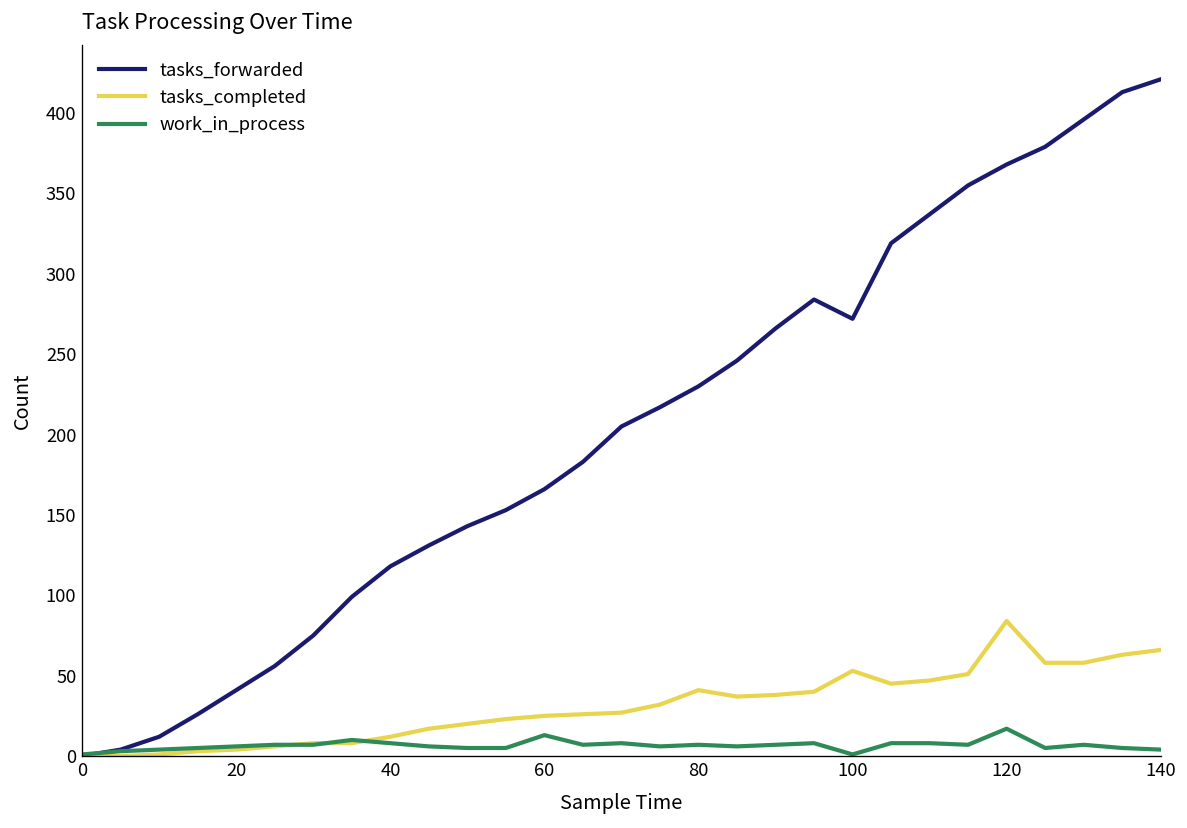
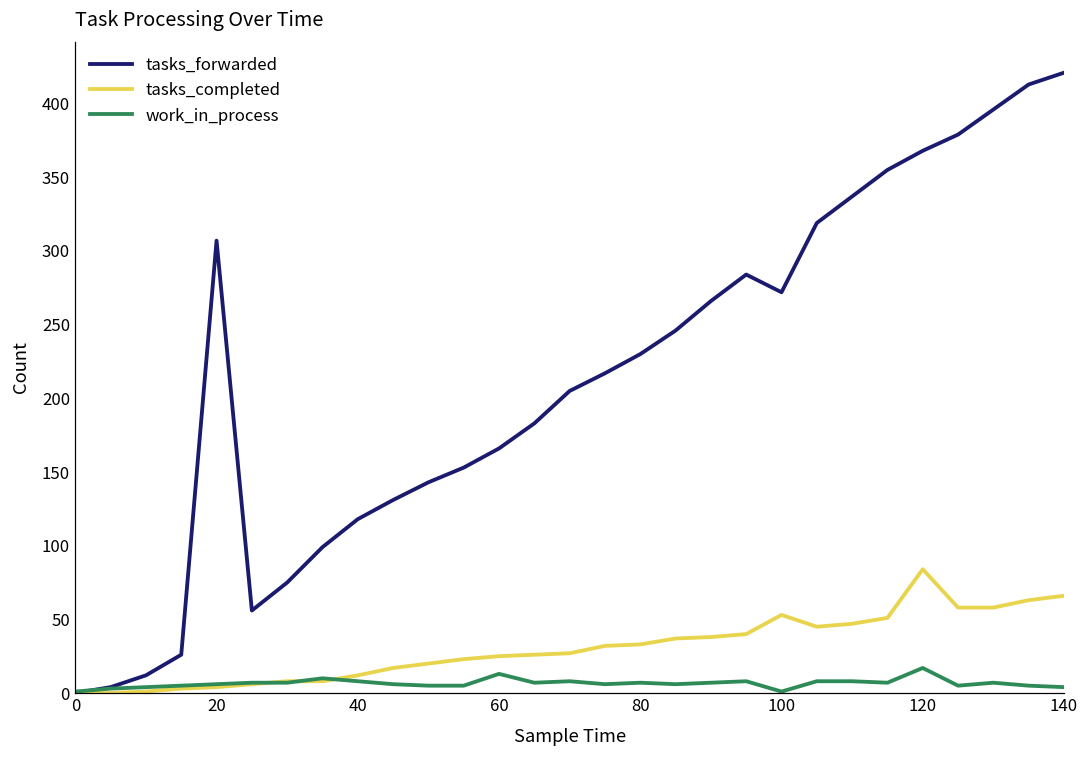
tasks_forwarded, 20: 41 -> 307
tasks_completed, 80: 41 -> 33
